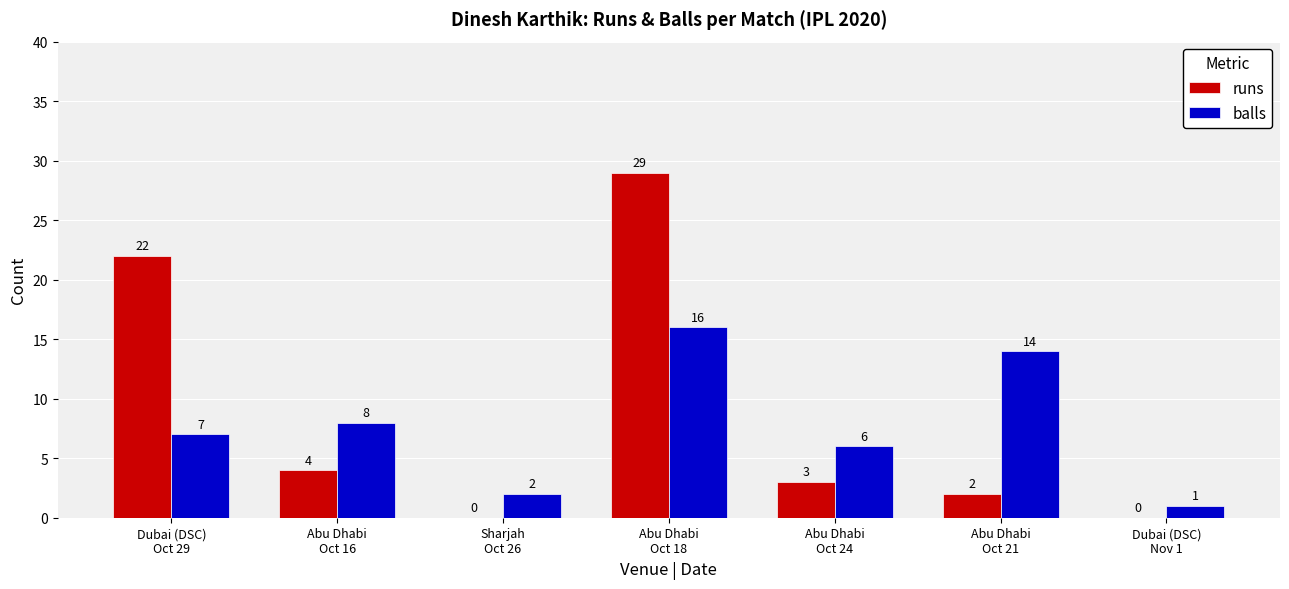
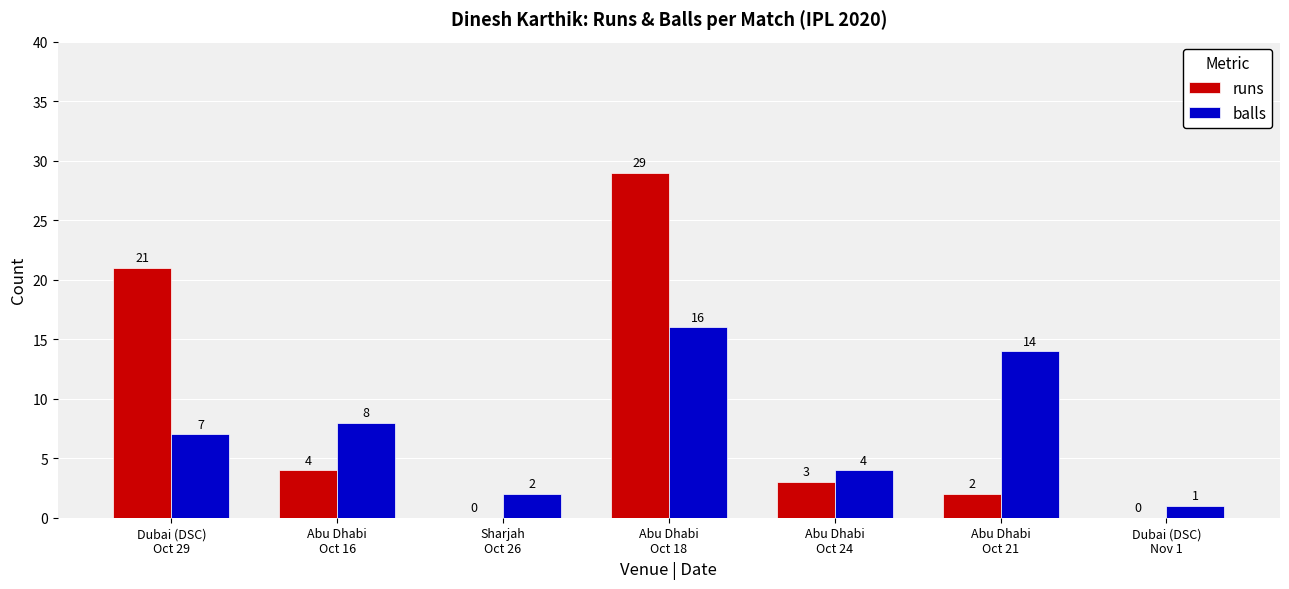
runs, Dubai (DSC) Oct 29: 22 -> 21
balls, Abu Dhabi Oct 24: 6 -> 4
